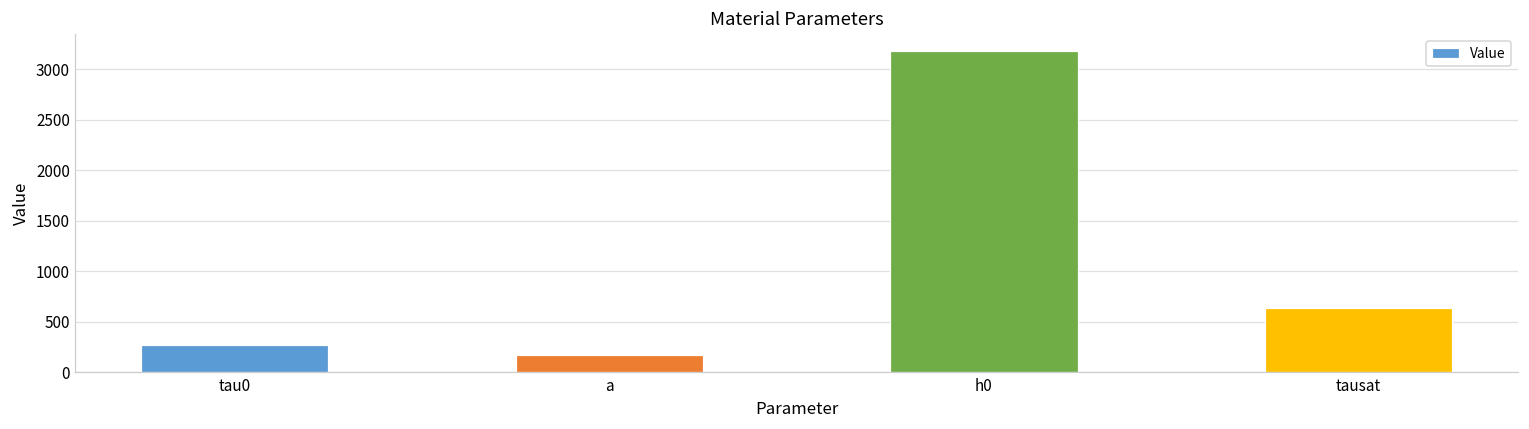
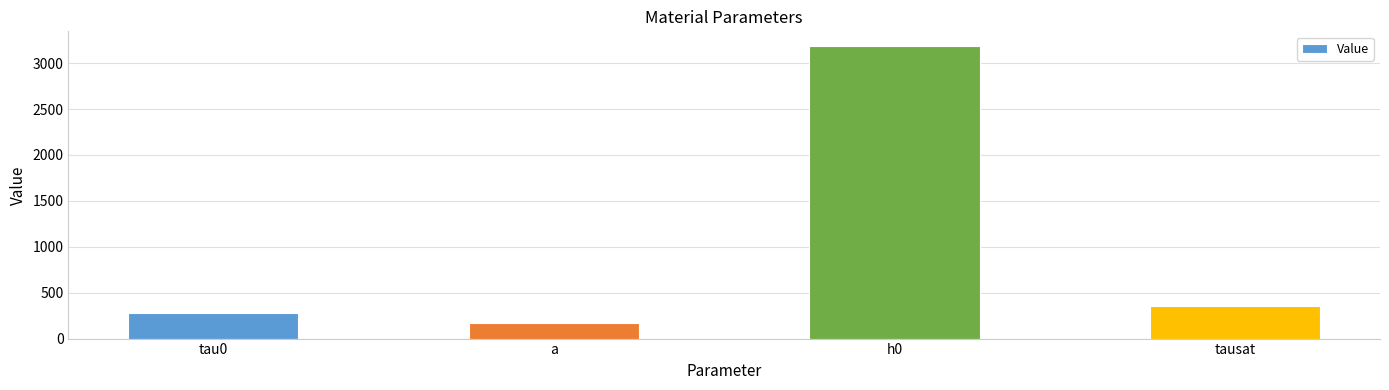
tausat: 600 -> 400
